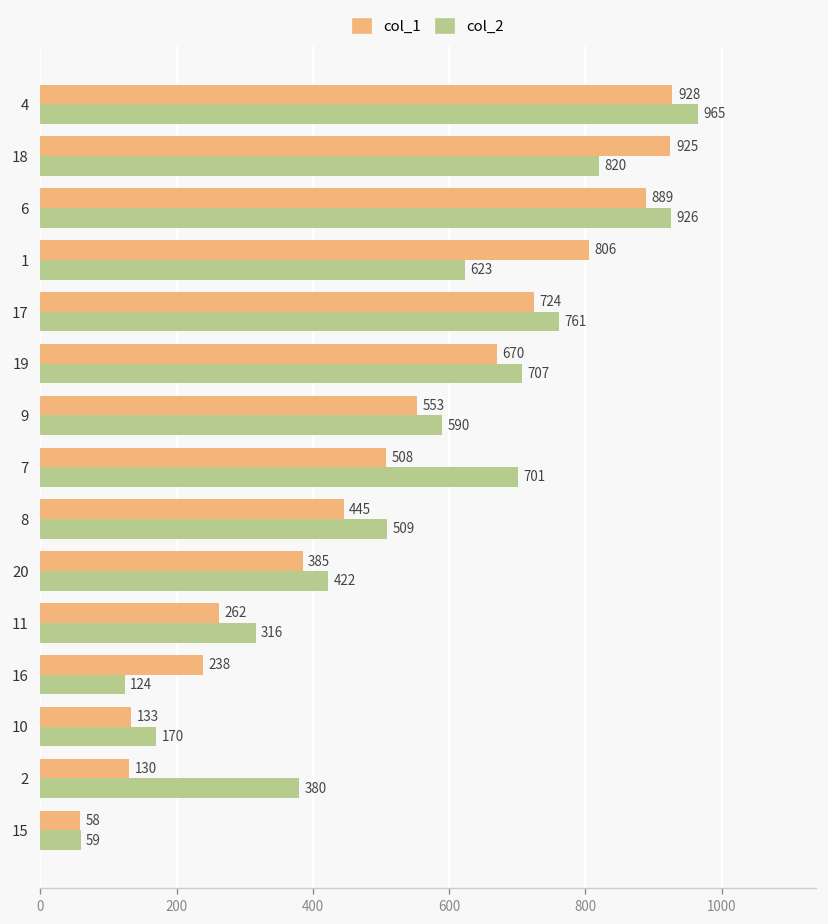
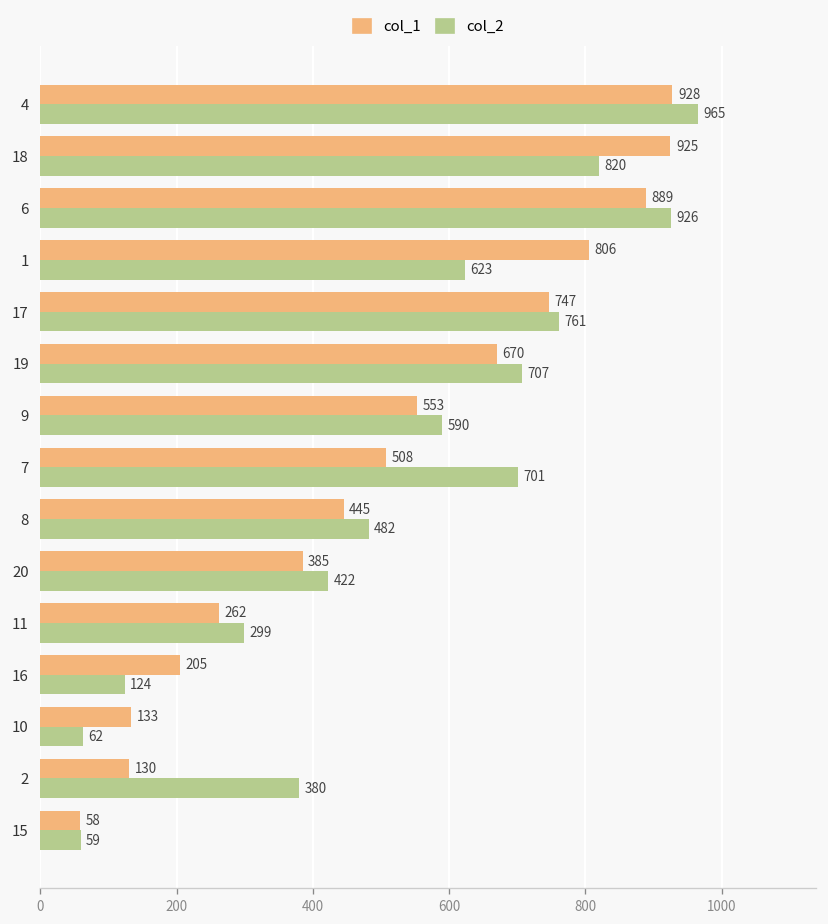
col_1, 17: 724 -> 747
col_2, 8: 509 -> 482
col_2, 11: 316 -> 299
col_1, 16: 238 -> 205
col_2, 10: 170 -> 62
